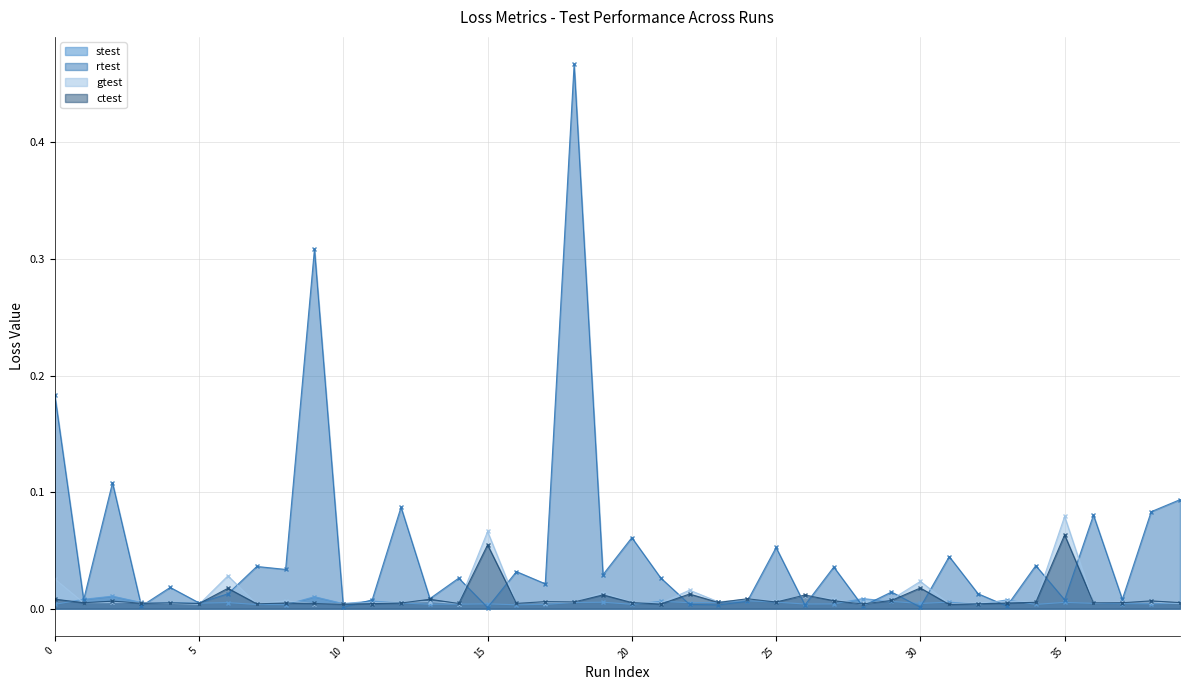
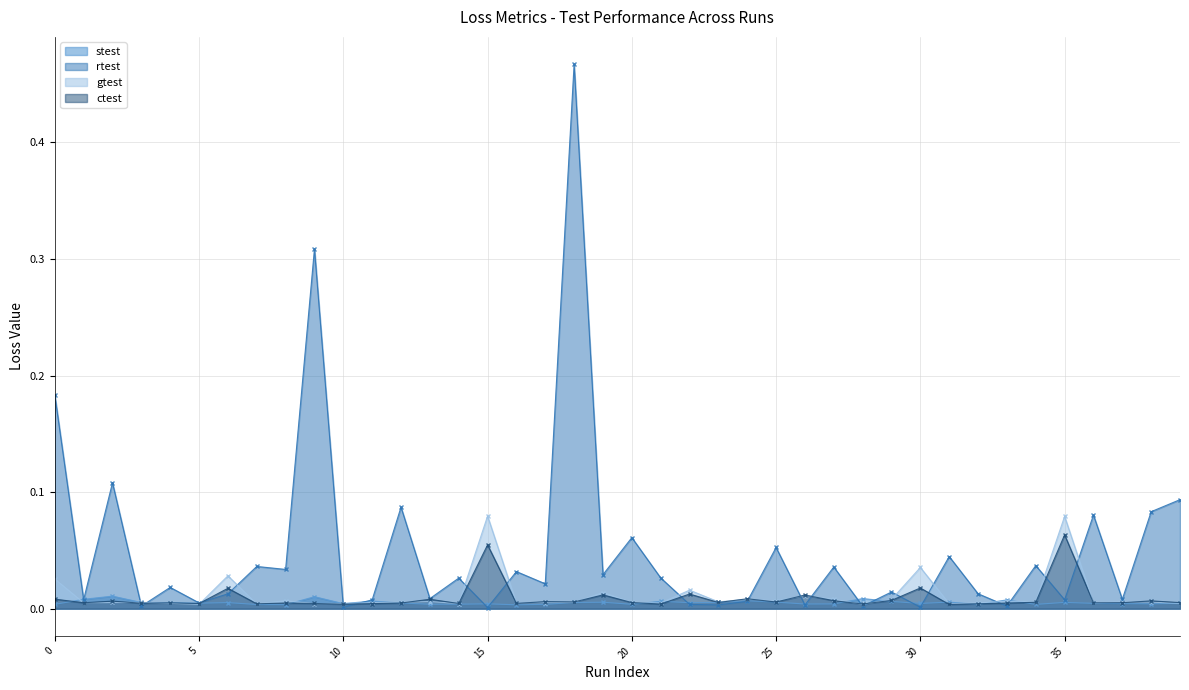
gtest, 15: 0.066 -> 0.079
gtest, 30: 0.023 -> 0.035
